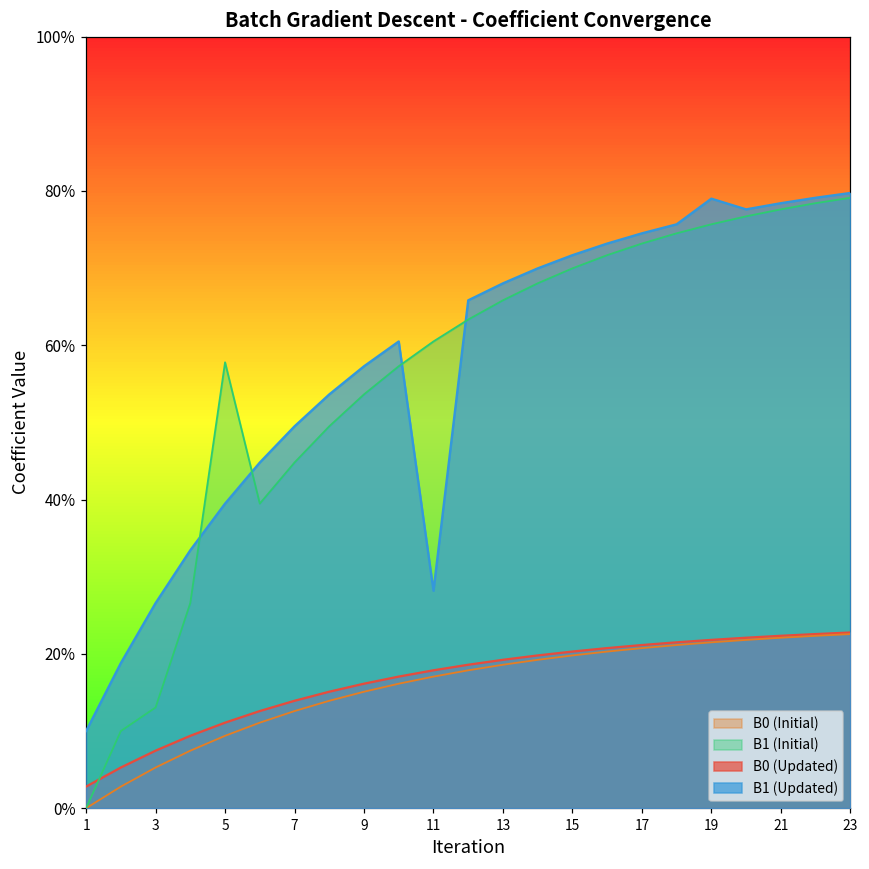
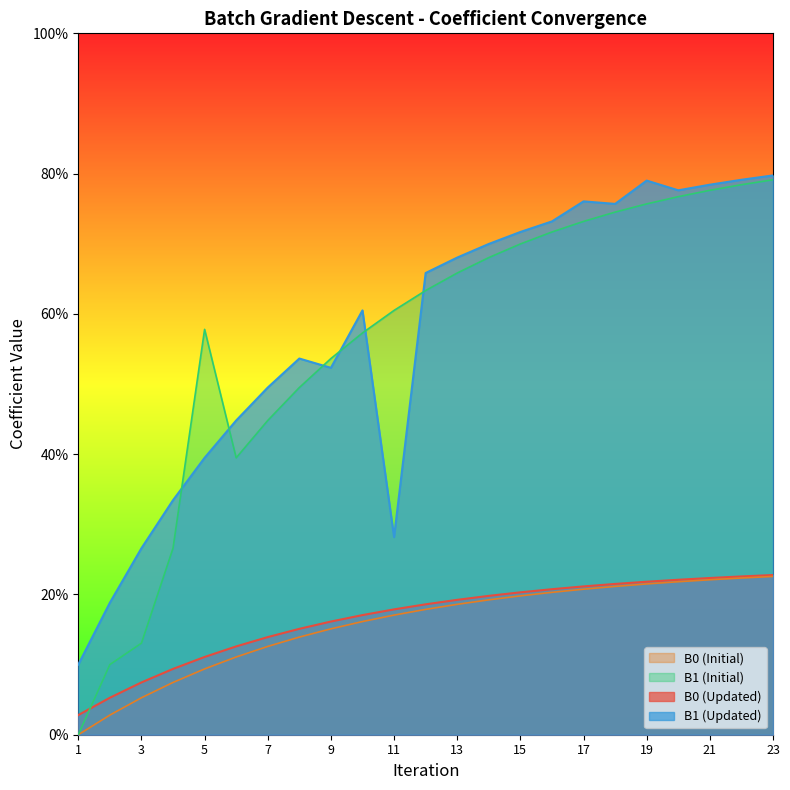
B1 (Updated), 9: 57% -> 52%
B1 (Updated), 17: 75% -> 76%
